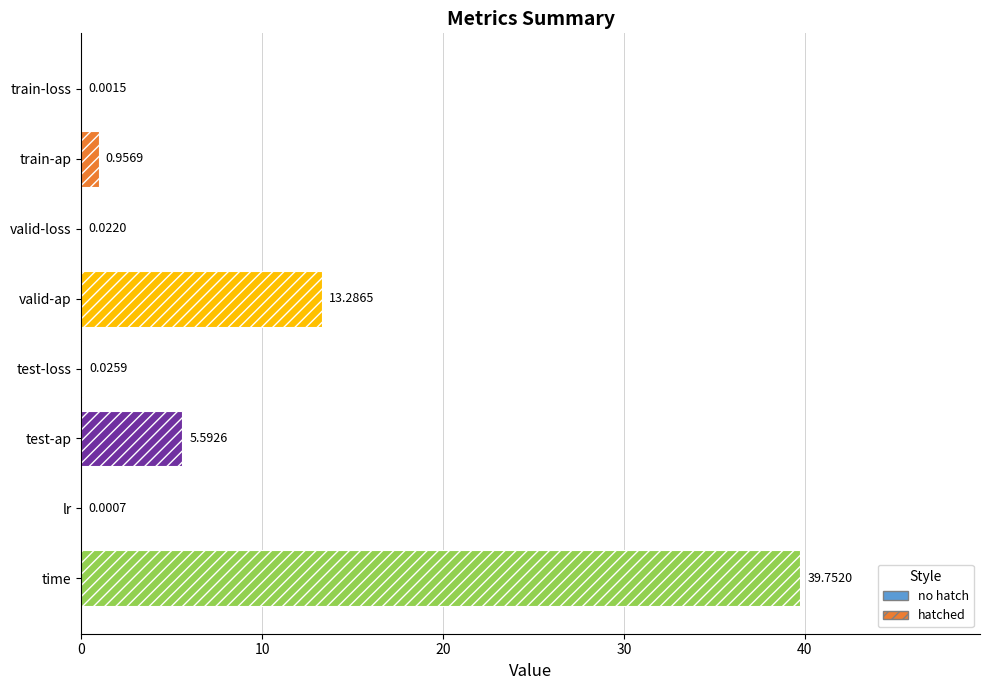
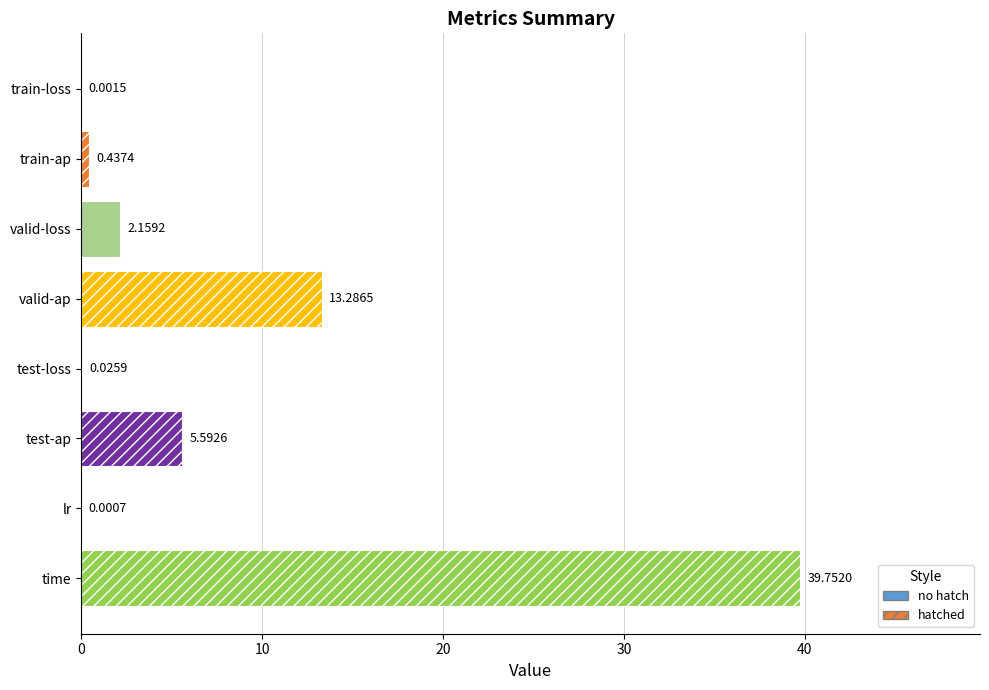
train-ap: 0.9569 -> 0.4374
valid-loss: 0.0220 -> 2.1592
